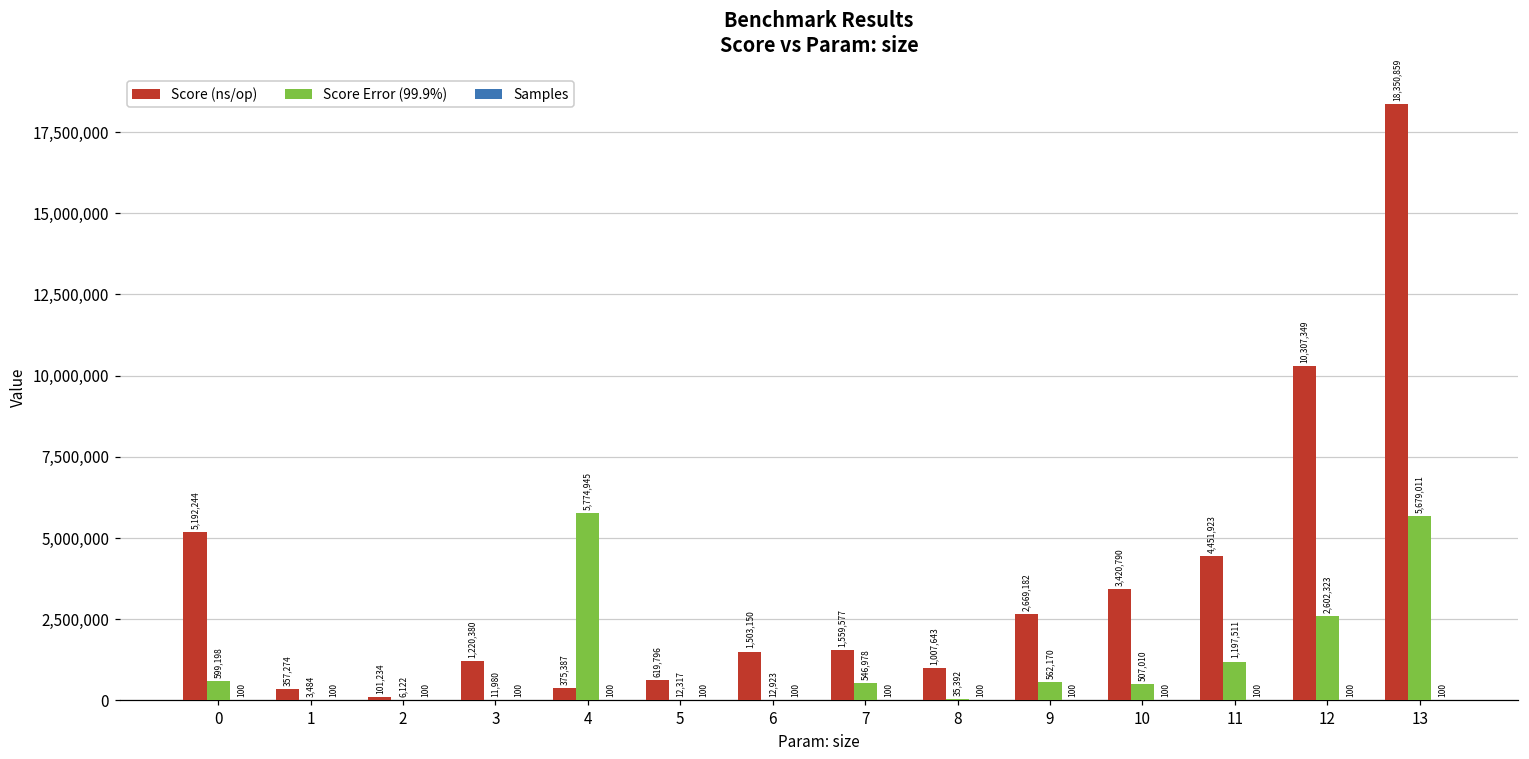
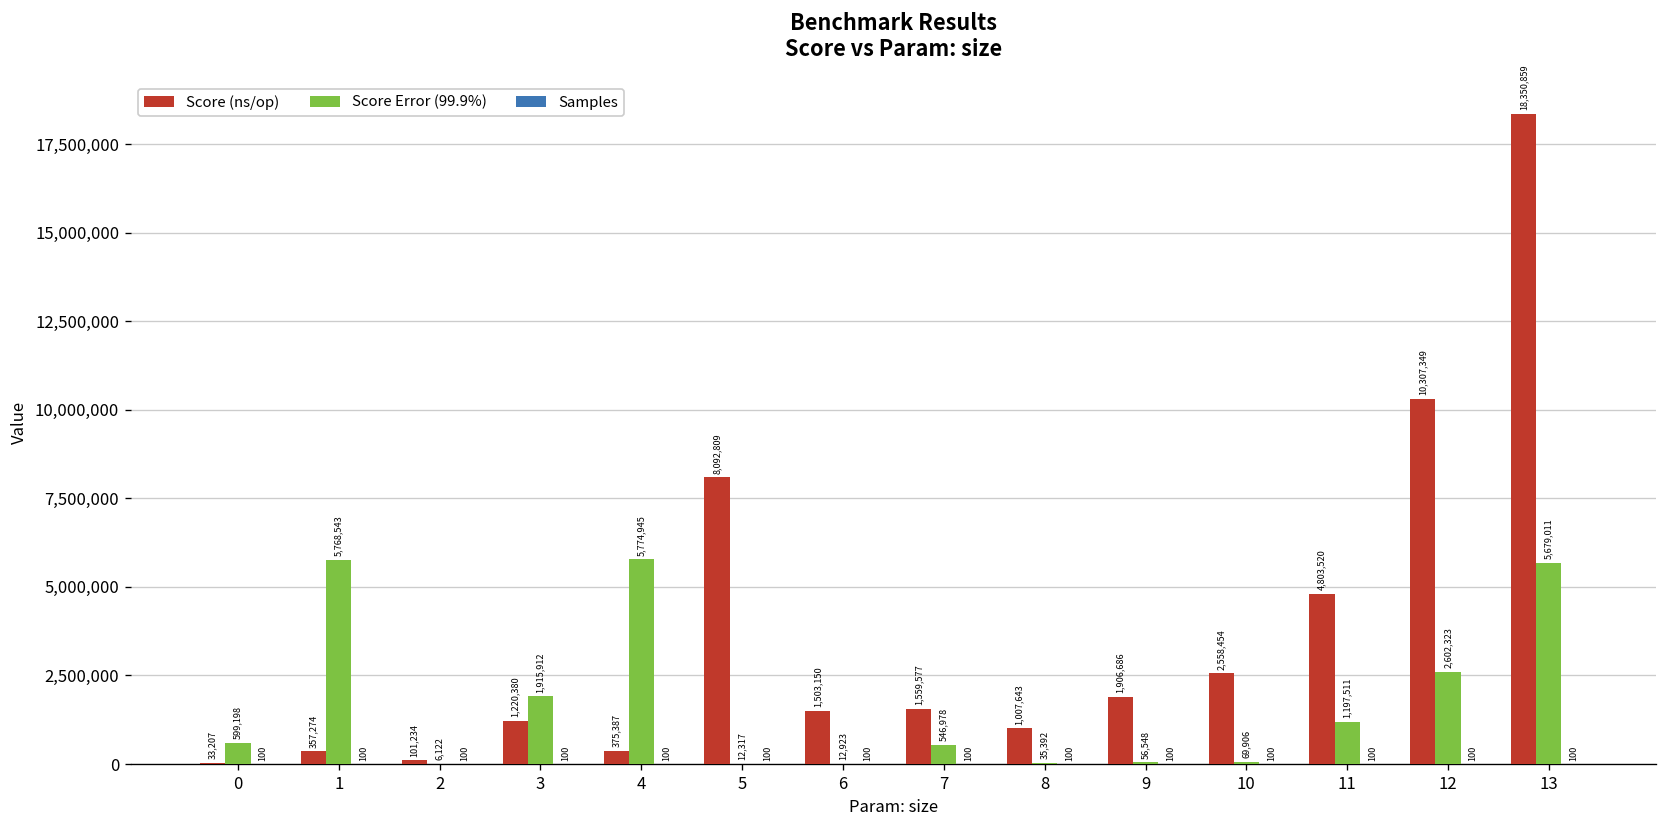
Score (ns/op), 0: 5,192,244 -> 33,207
Score Error (99.9%), 1: 3,484 -> 5,768,543
Score Error (99.9%), 3: 11,980 -> 1,915,912
Score (ns/op), 5: 619,796 -> 8,092,809
Score (ns/op), 9: 2,669,182 -> 1,906,686
Score Error (99.9%), 9: 562,170 -> 56,548
Score (ns/op), 10: 3,420,790 -> 2,558,454
Score Error (99.9%), 10: 507,010 -> 69,906
Score (ns/op), 11: 4,451,923 -> 4,803,520
